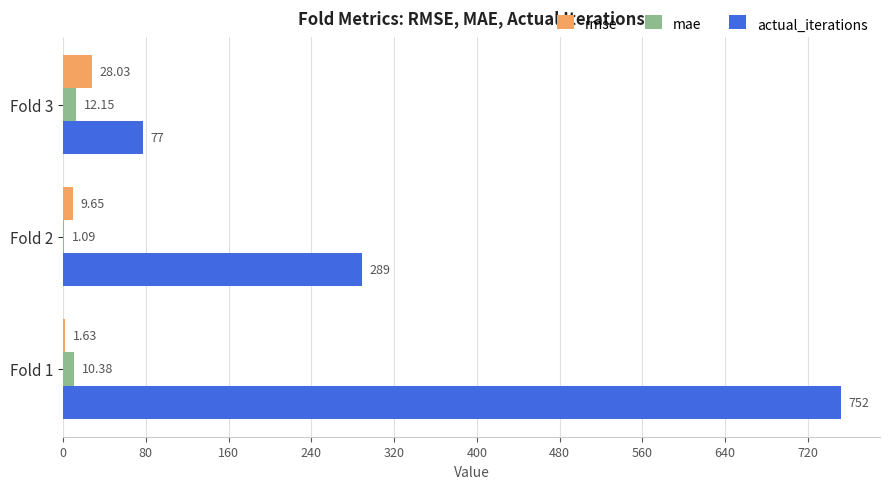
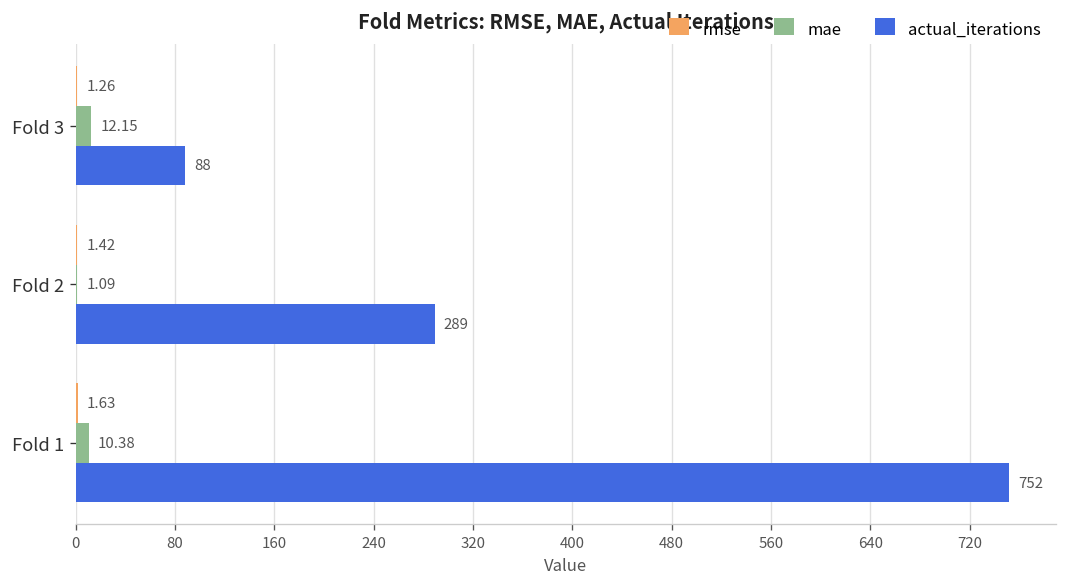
rmse, Fold 3: 28.03 -> 1.26
actual_iterations, Fold 3: 77 -> 88
rmse, Fold 2: 9.65 -> 1.42
